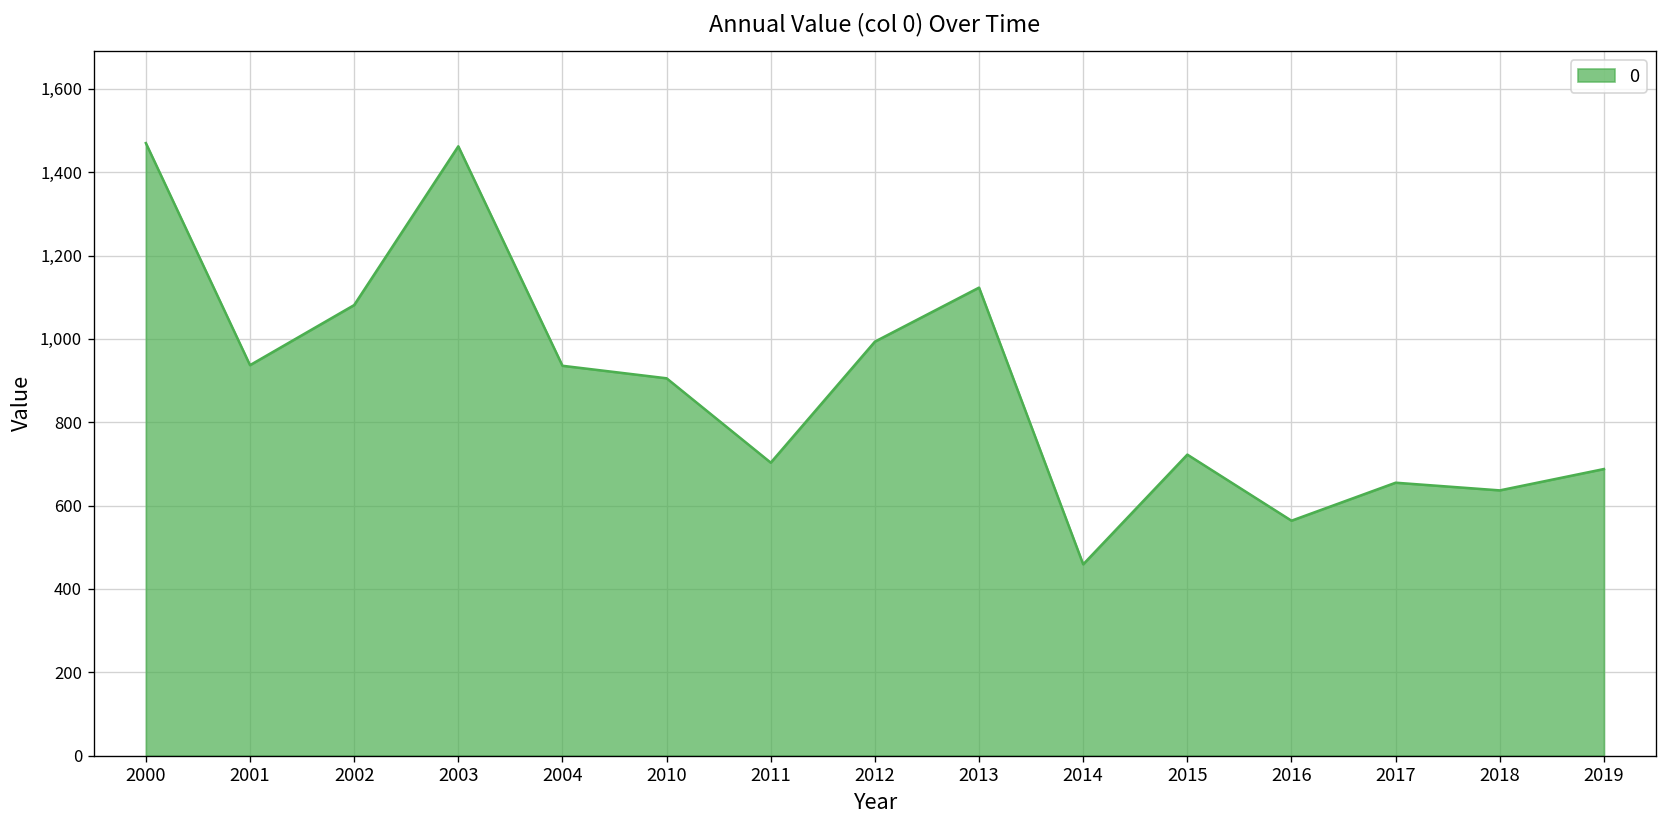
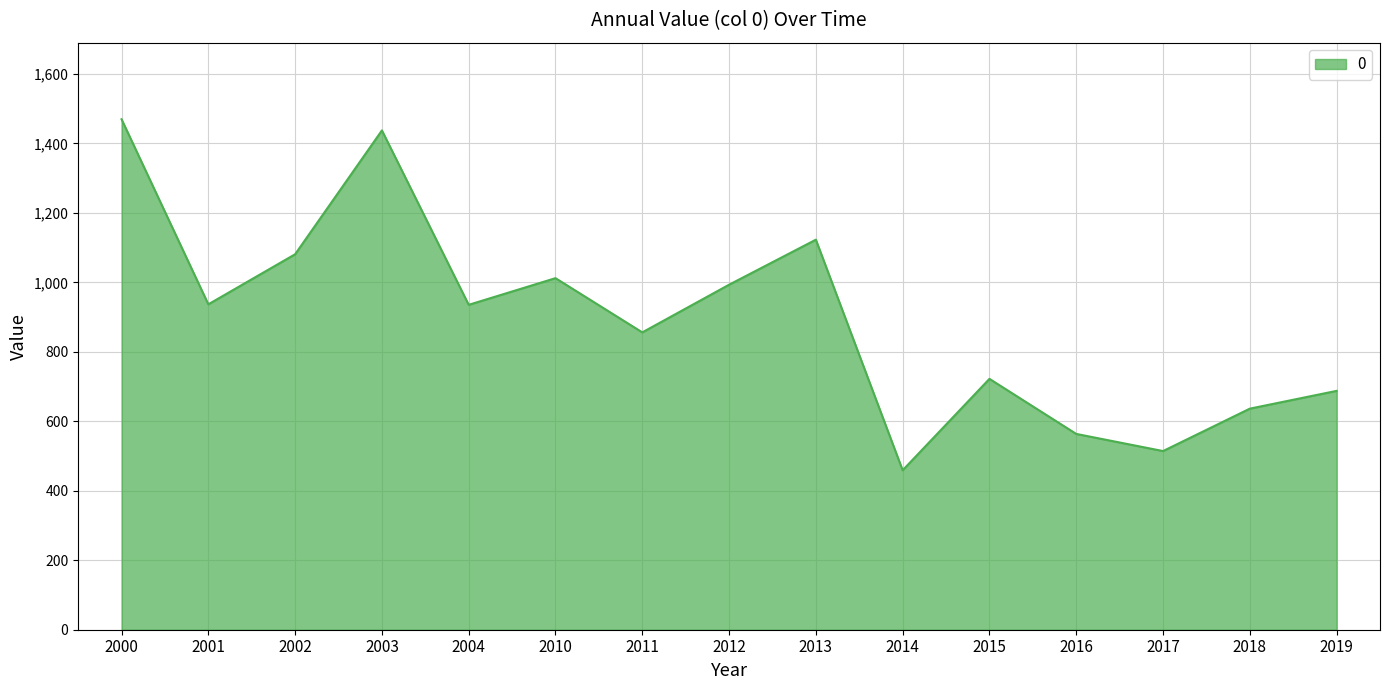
2003: 1,460 -> 1,440
2010: 910 -> 1,010
2011: 700 -> 860
2017: 650 -> 510
